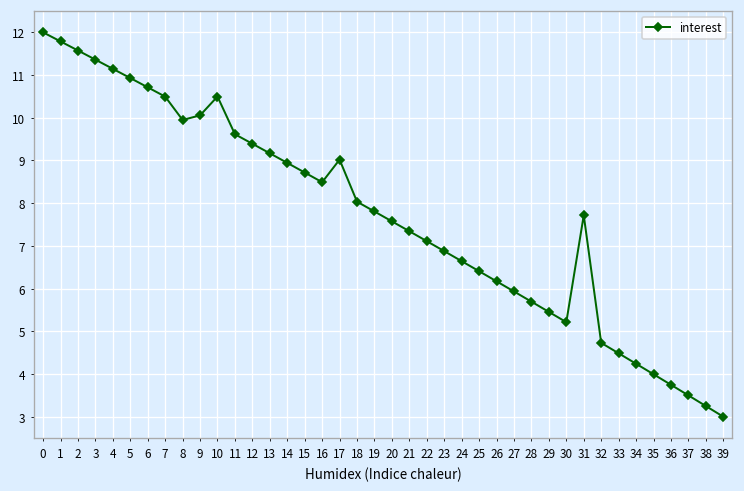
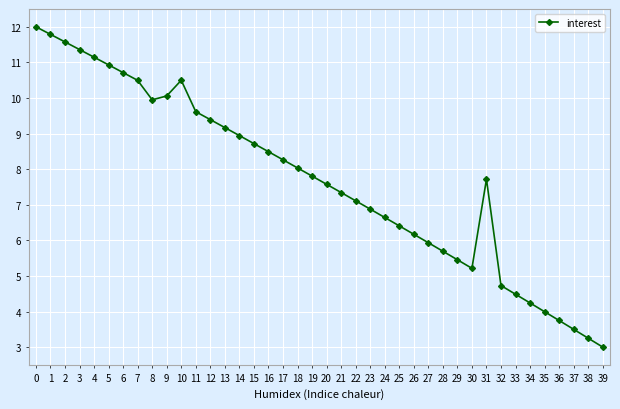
17: 9.0 -> 8.3
